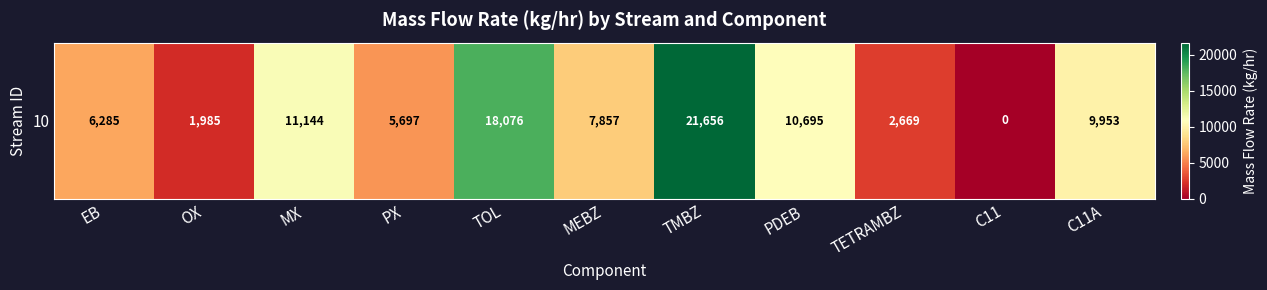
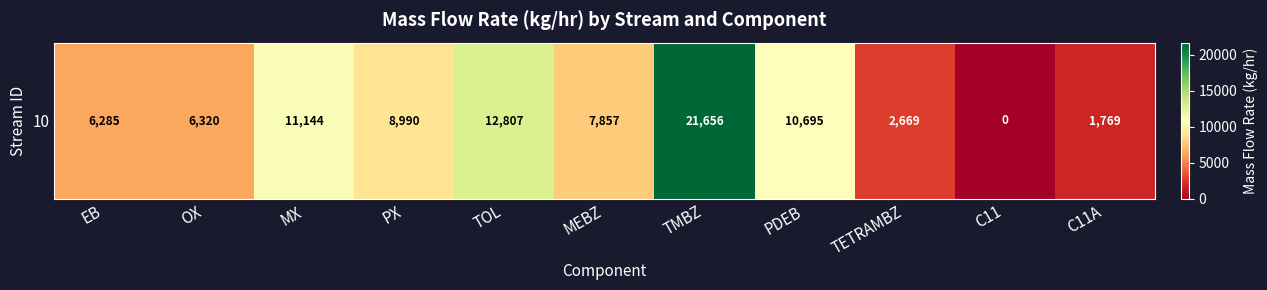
10, OX: 1,985 -> 6,320
10, PX: 5,697 -> 8,990
10, TOL: 18,076 -> 12,807
10, C11A: 9,953 -> 1,769
